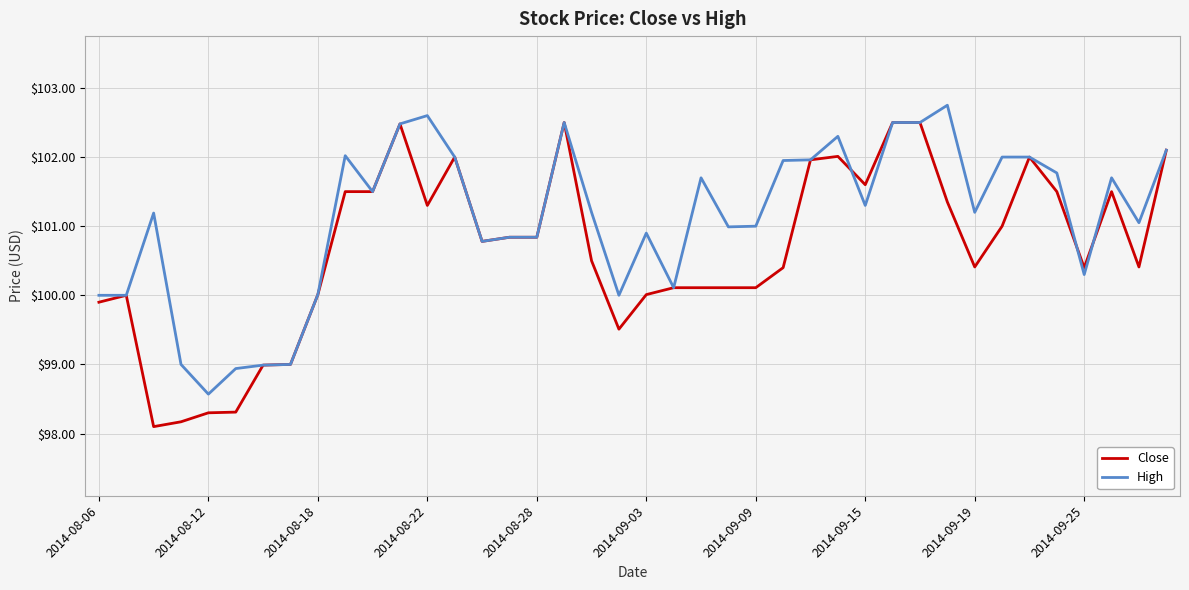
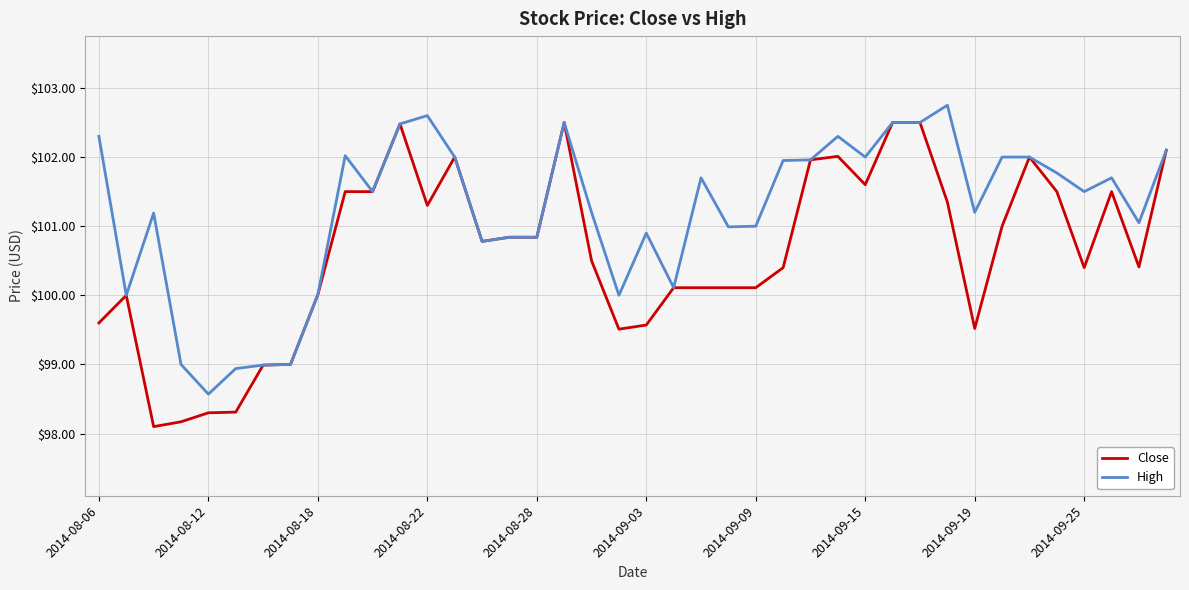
Close, 2014-08-06: $99.9 -> $99.6
High, 2014-08-06: $100.0 -> $102.3
Close, 2014-09-03: $100.0 -> $99.6
High, 2014-09-15: $101.3 -> $102.0
Close, 2014-09-19: $100.4 -> $99.5
High, 2014-09-25: $100.3 -> $101.5
